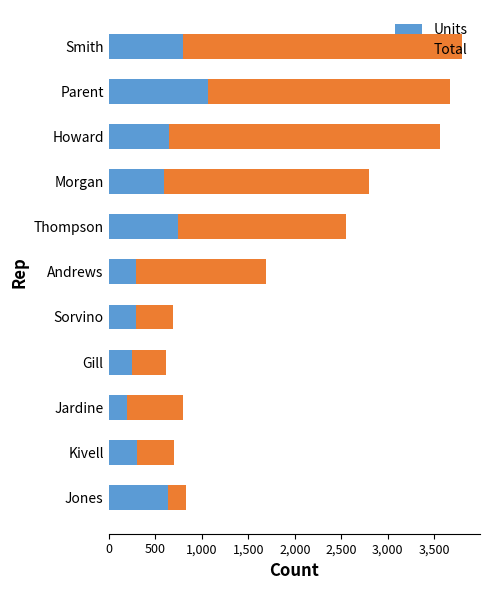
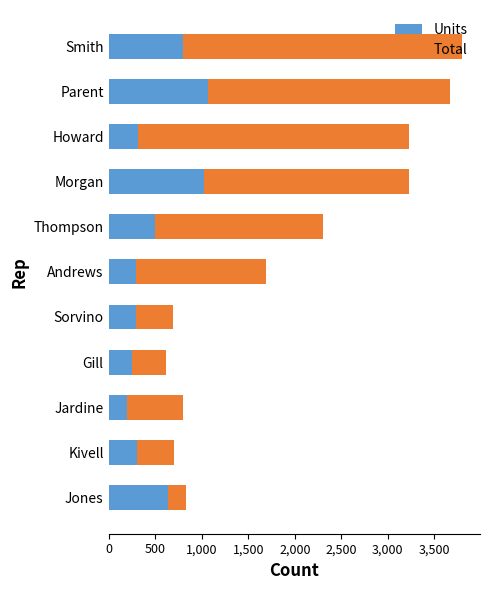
Units, Howard: 700 -> 300
Units, Morgan: 600 -> 1,000
Units, Thompson: 700 -> 500
